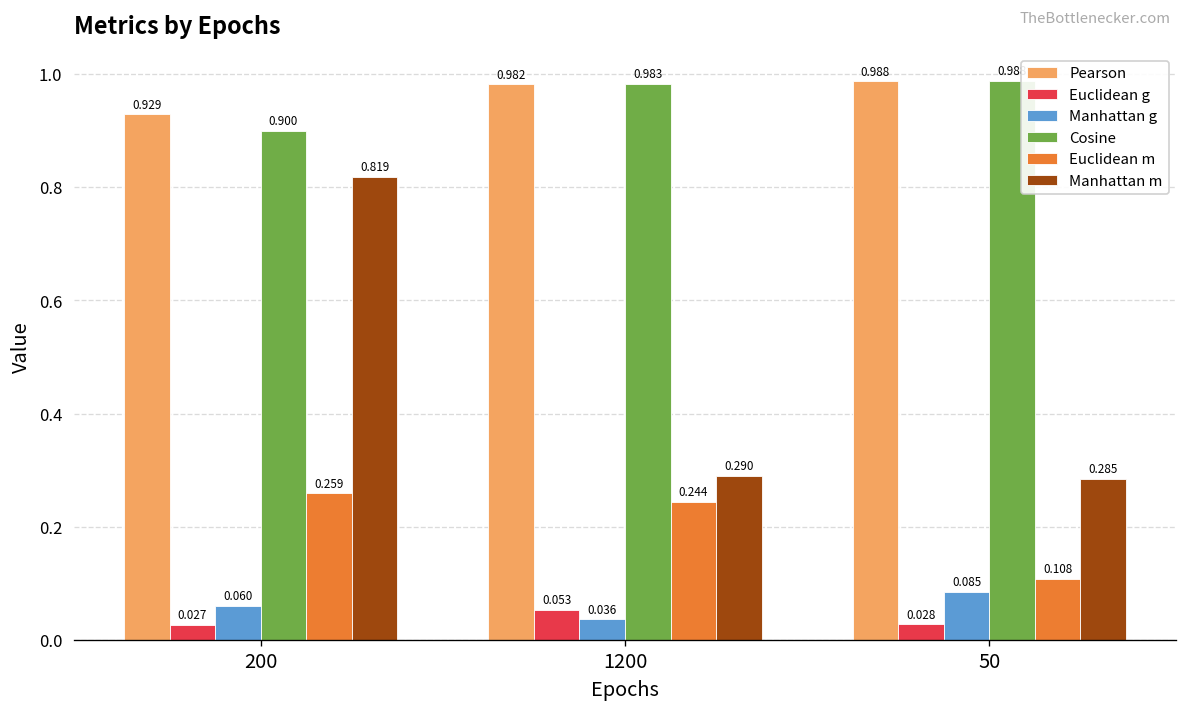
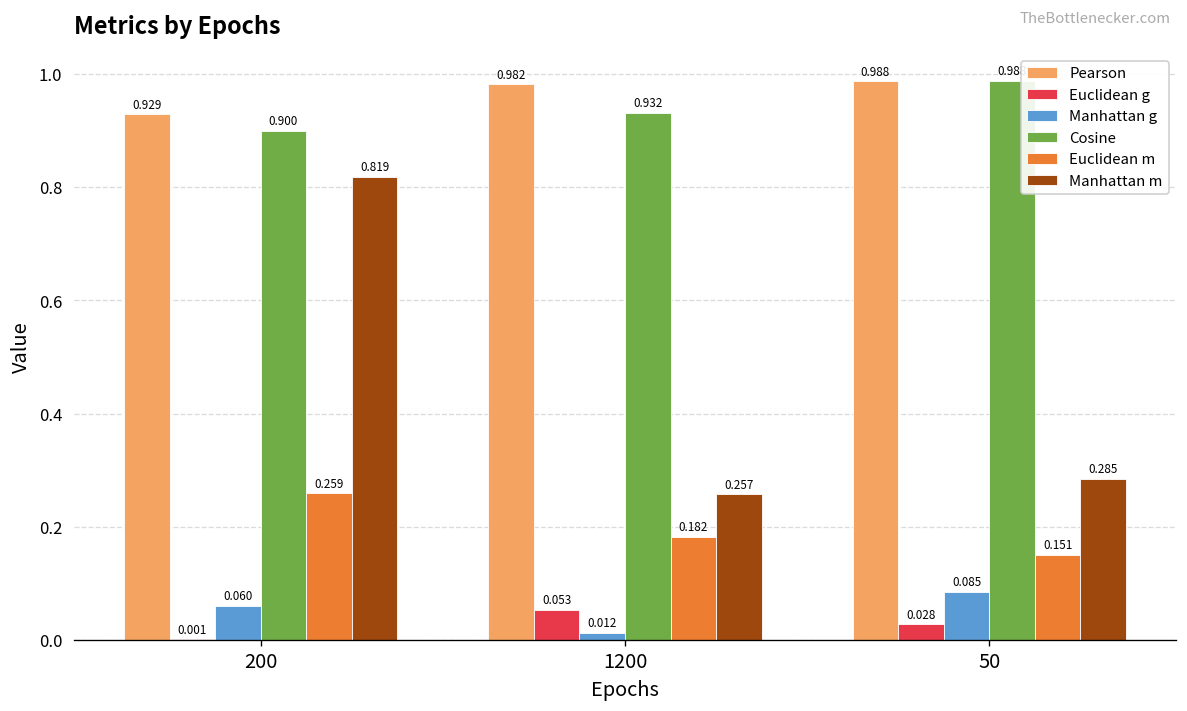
Euclidean g, 200: 0.027 -> 0.001
Manhattan g, 1200: 0.036 -> 0.012
Cosine, 1200: 0.983 -> 0.932
Euclidean m, 1200: 0.244 -> 0.182
Manhattan m, 1200: 0.290 -> 0.257
Euclidean m, 50: 0.108 -> 0.151
